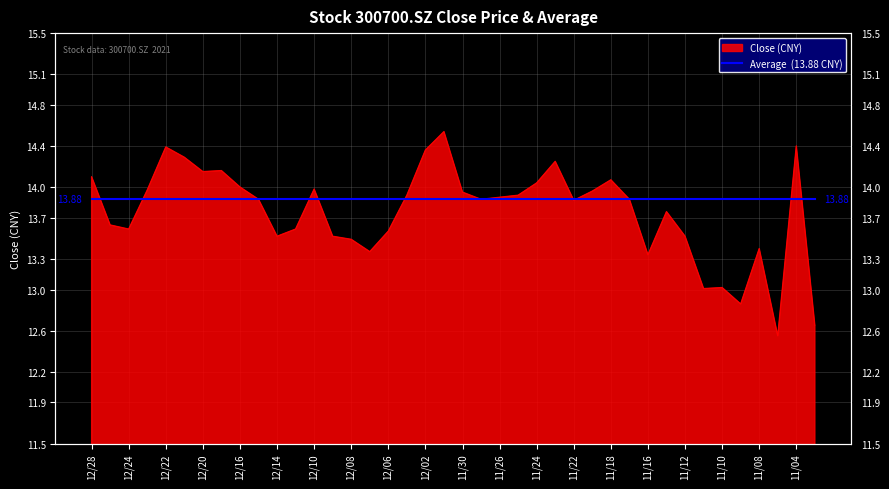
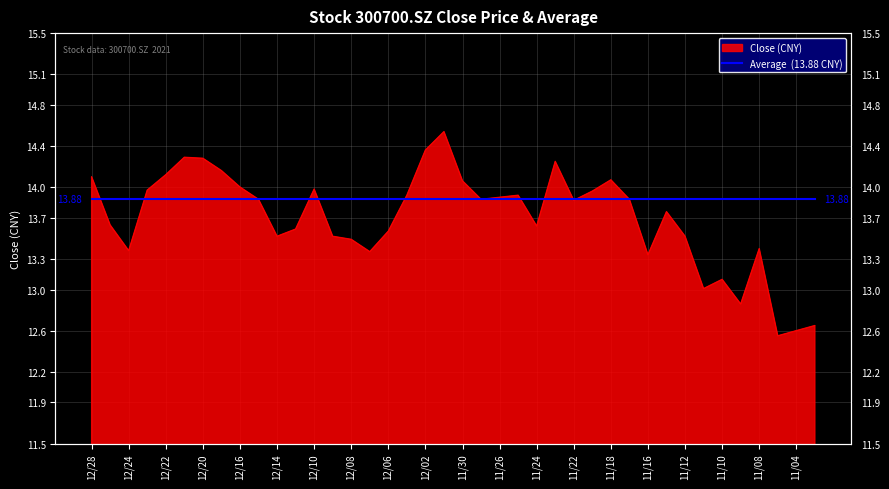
Close (CNY), 12/24: 13.59 -> 13.38
Close (CNY), 12/22: 14.39 -> 14.12
Close (CNY), 12/20: 14.15 -> 14.28
Close (CNY), 11/30: 13.95 -> 14.06
Close (CNY), 11/24: 14.04 -> 13.62
Close (CNY), 11/10: 13.02 -> 13.10
Close (CNY), 11/04: 14.4 -> 12.6
